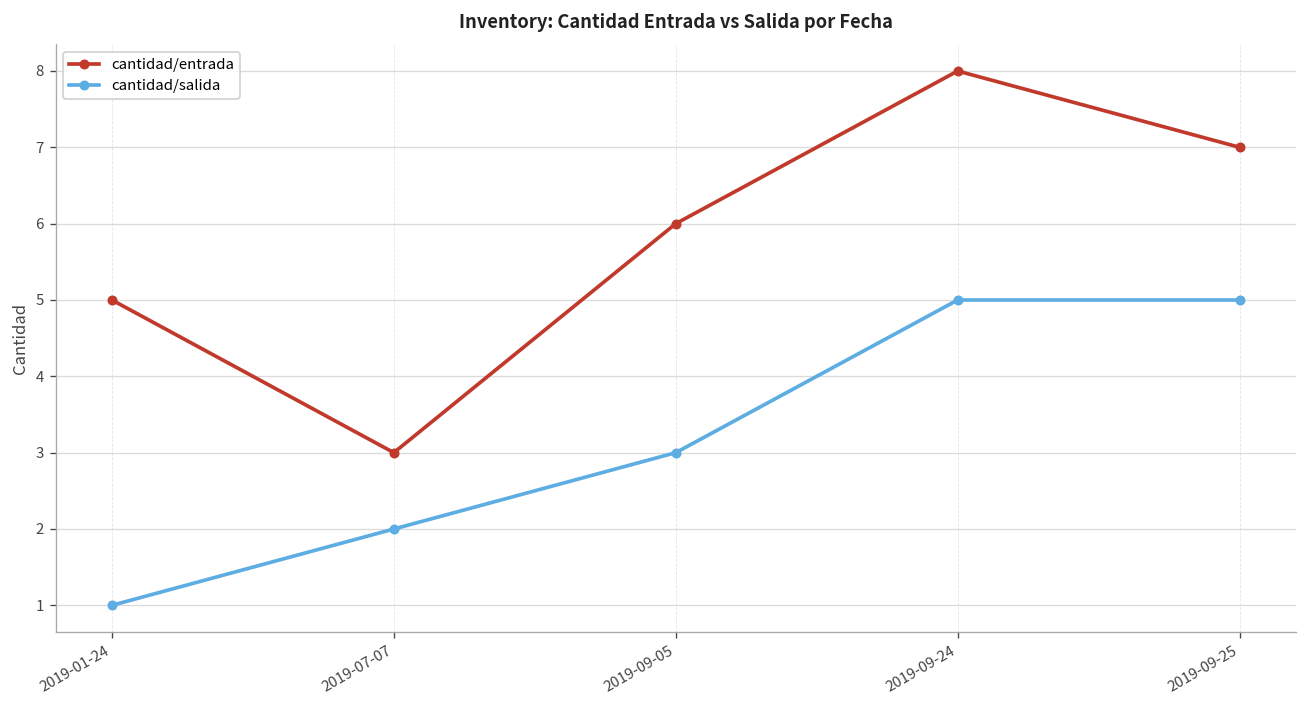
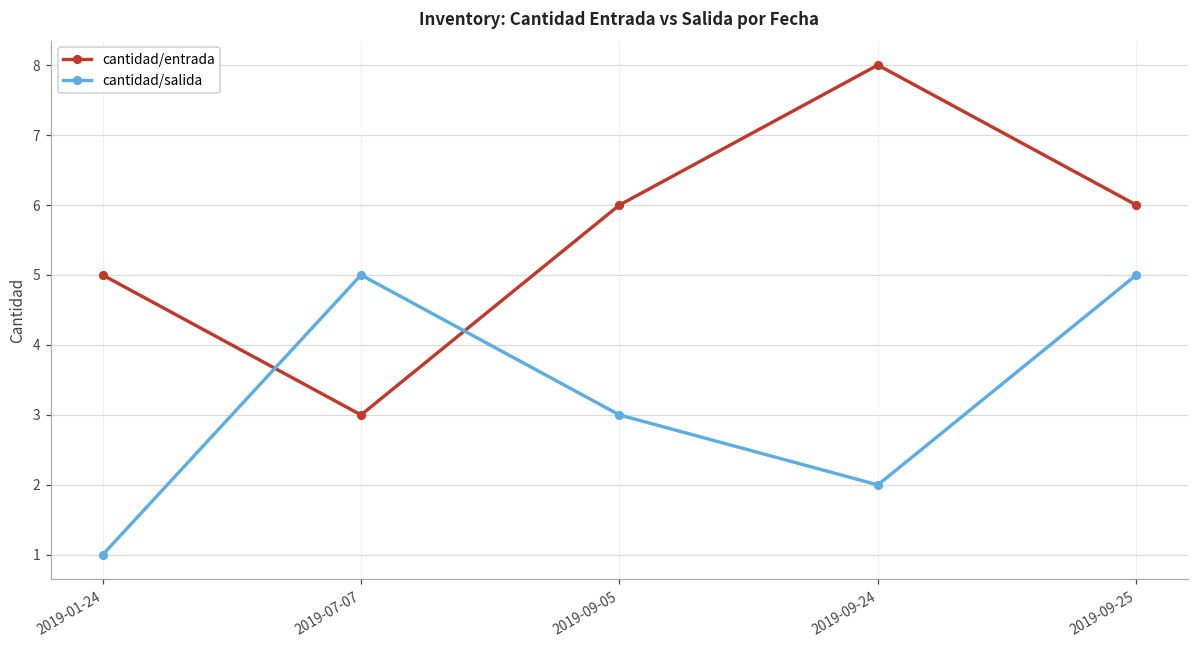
cantidad/salida, 2019-07-07: 2 -> 5
cantidad/salida, 2019-09-24: 5 -> 2
cantidad/entrada, 2019-09-25: 7 -> 6
